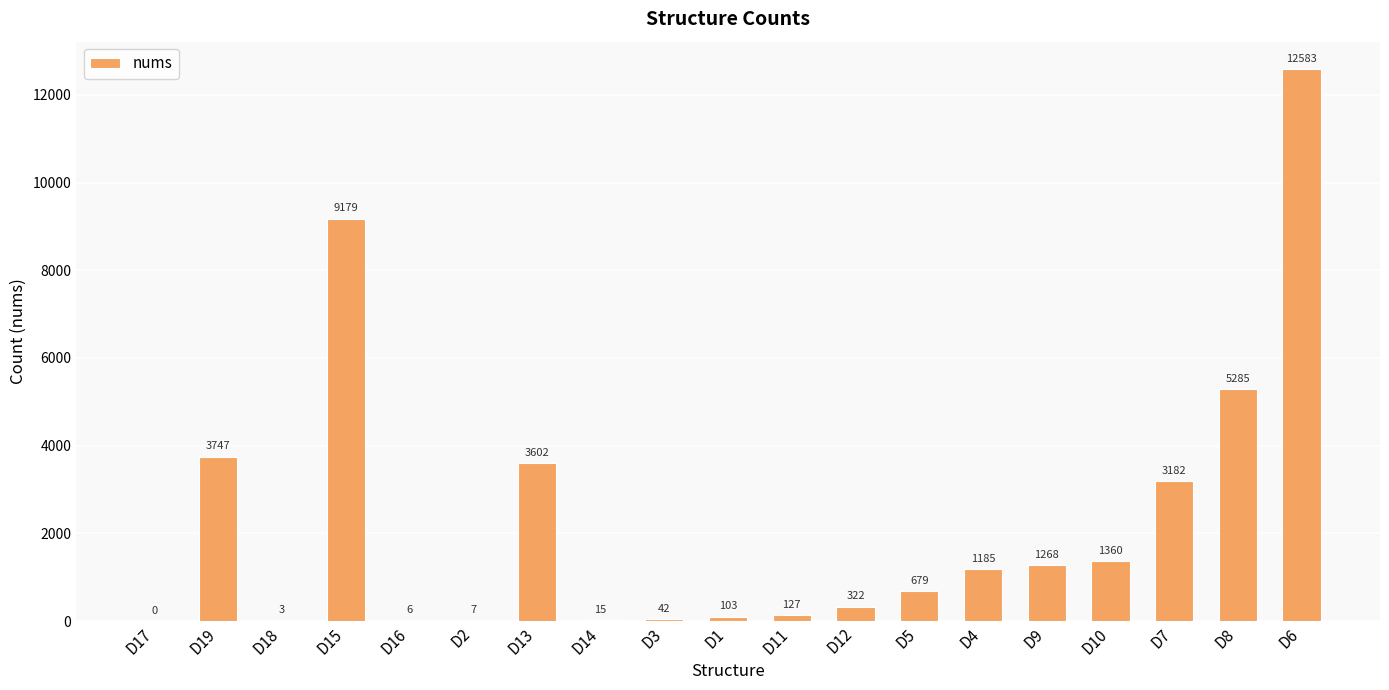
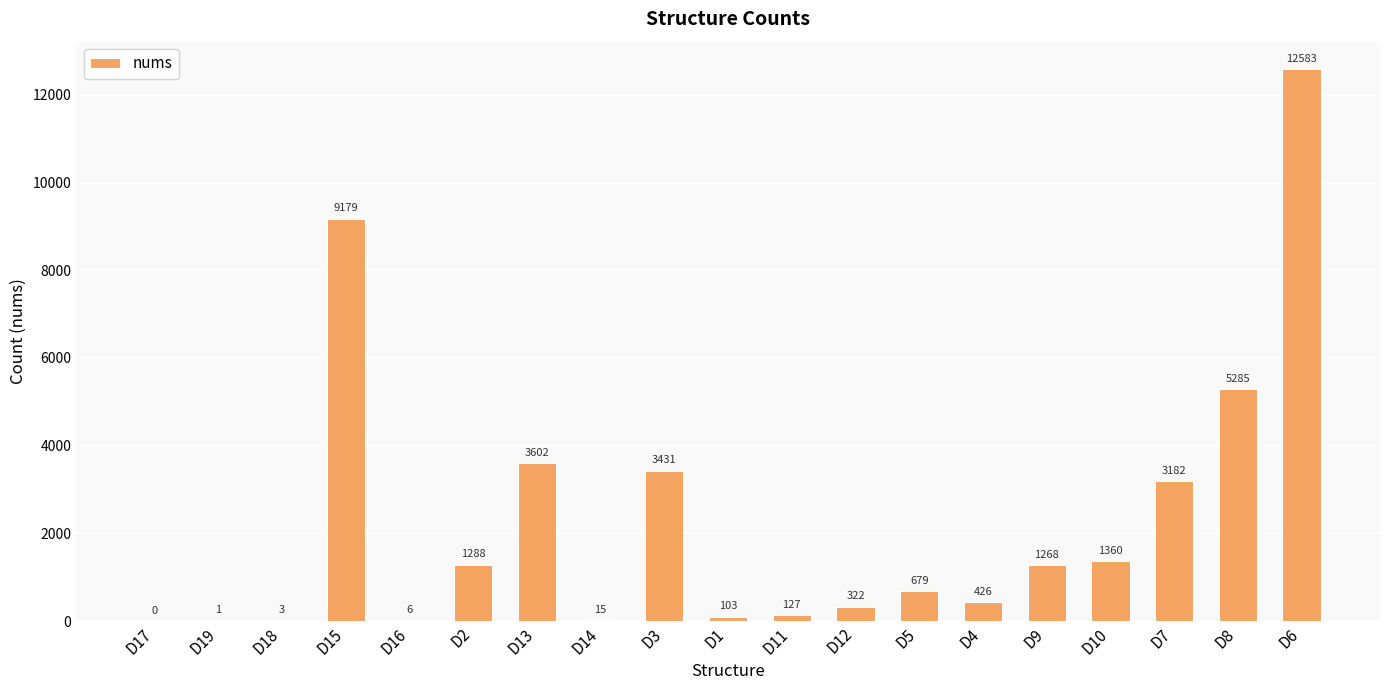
D19: 3747 -> 1
D2: 7 -> 1288
D3: 42 -> 3431
D4: 1185 -> 426
